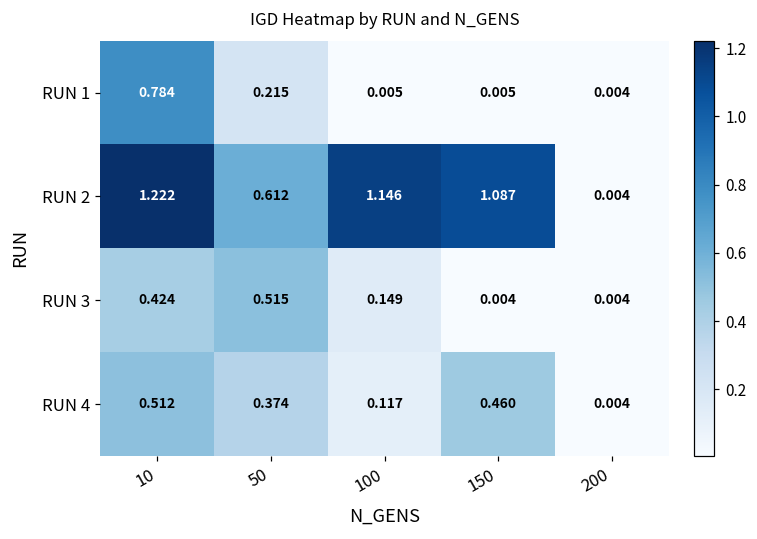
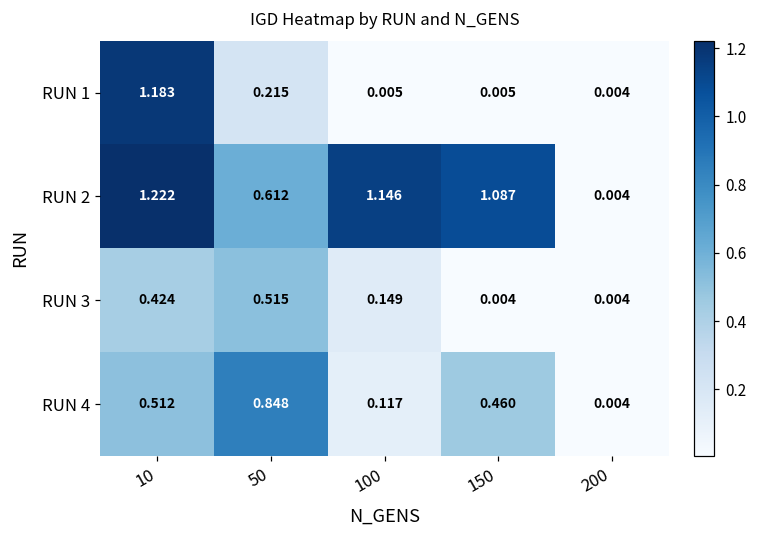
RUN 1, 10: 0.784 -> 1.183
RUN 4, 50: 0.374 -> 0.848
